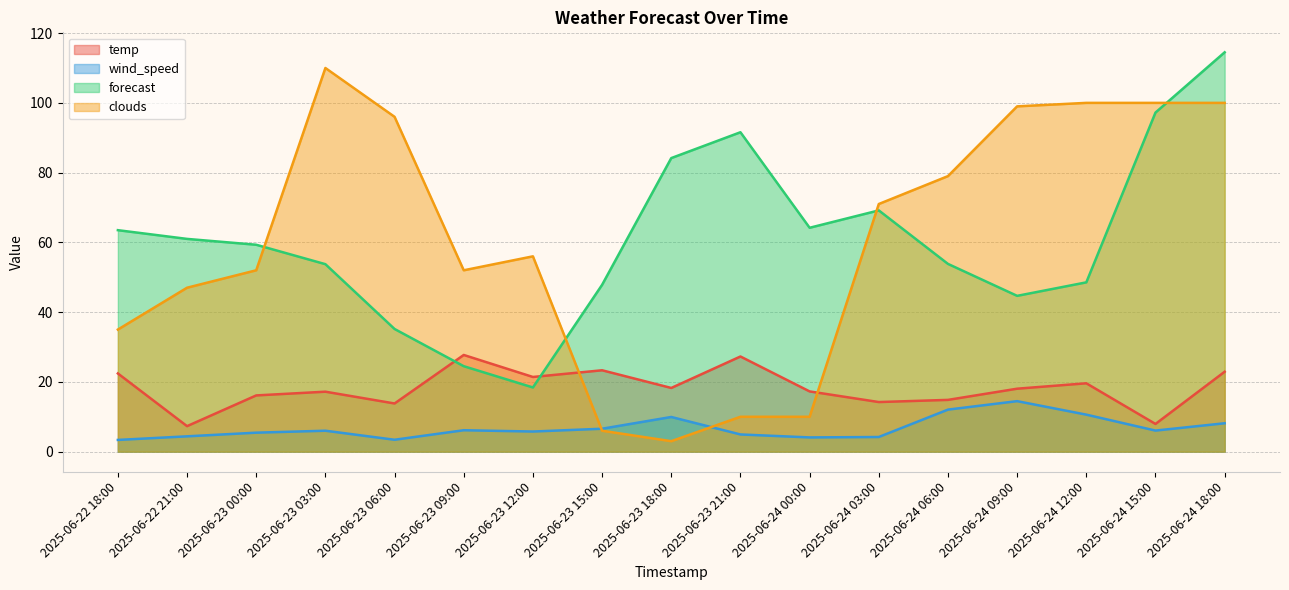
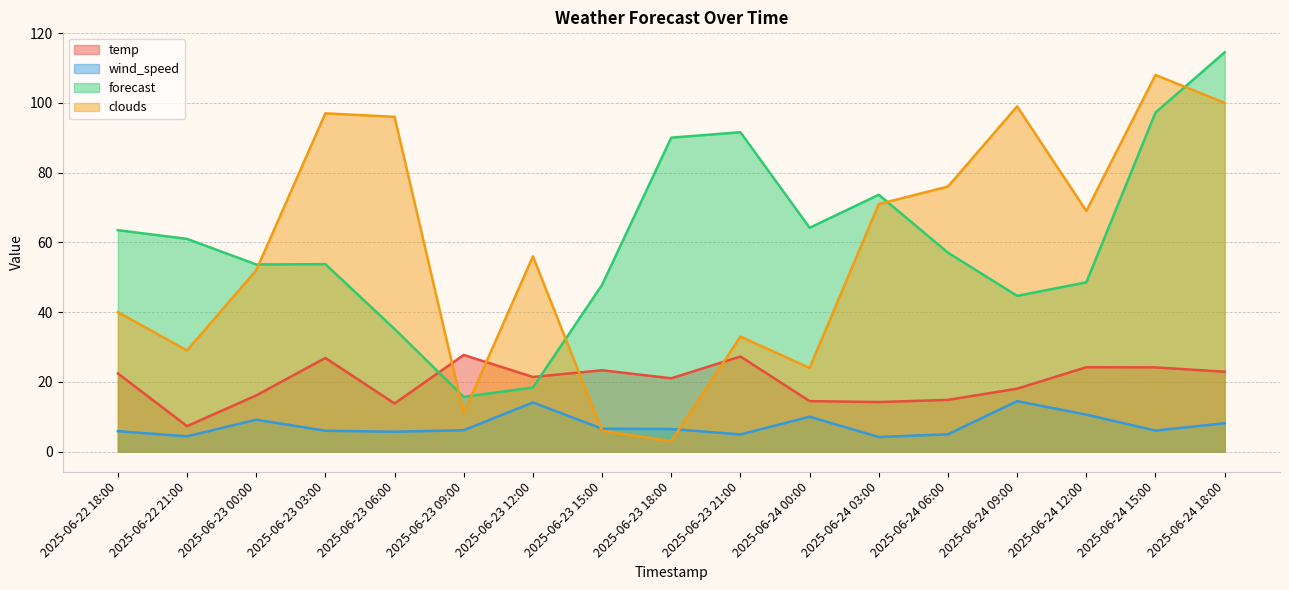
wind_speed, 2025-06-22 18:00: 3 -> 6
clouds, 2025-06-22 18:00: 35 -> 40
clouds, 2025-06-22 21:00: 47 -> 29
wind_speed, 2025-06-23 00:00: 5 -> 9
forecast, 2025-06-23 00:00: 59 -> 54
temp, 2025-06-23 03:00: 17 -> 27
clouds, 2025-06-23 03:00: 110 -> 97
wind_speed, 2025-06-23 06:00: 3 -> 6
forecast, 2025-06-23 09:00: 25 -> 16
clouds, 2025-06-23 09:00: 52 -> 11
wind_speed, 2025-06-23 12:00: 6 -> 14
temp, 2025-06-23 18:00: 18 -> 21
wind_speed, 2025-06-23 18:00: 10 -> 6
forecast, 2025-06-23 18:00: 84 -> 90
clouds, 2025-06-23 21:00: 10 -> 33
temp, 2025-06-24 00:00: 17 -> 14
wind_speed, 2025-06-24 00:00: 4 -> 10
clouds, 2025-06-24 00:00: 10 -> 24
forecast, 2025-06-24 03:00: 69 -> 74
wind_speed, 2025-06-24 06:00: 12 -> 5
forecast, 2025-06-24 06:00: 54 -> 57
clouds, 2025-06-24 06:00: 79 -> 76
temp, 2025-06-24 12:00: 20 -> 24
clouds, 2025-06-24 12:00: 100 -> 69
temp, 2025-06-24 15:00: 8 -> 24
clouds, 2025-06-24 15:00: 100 -> 108
